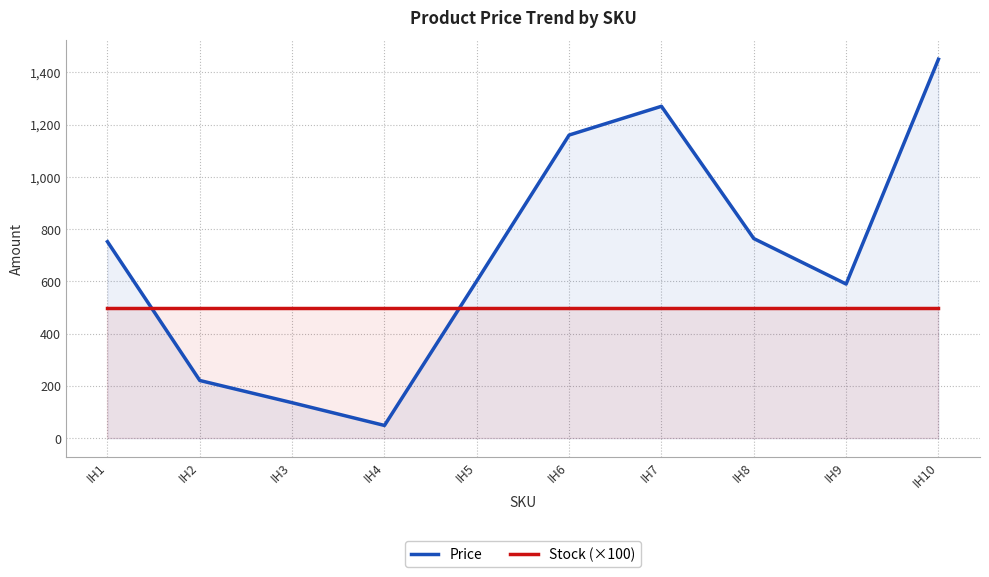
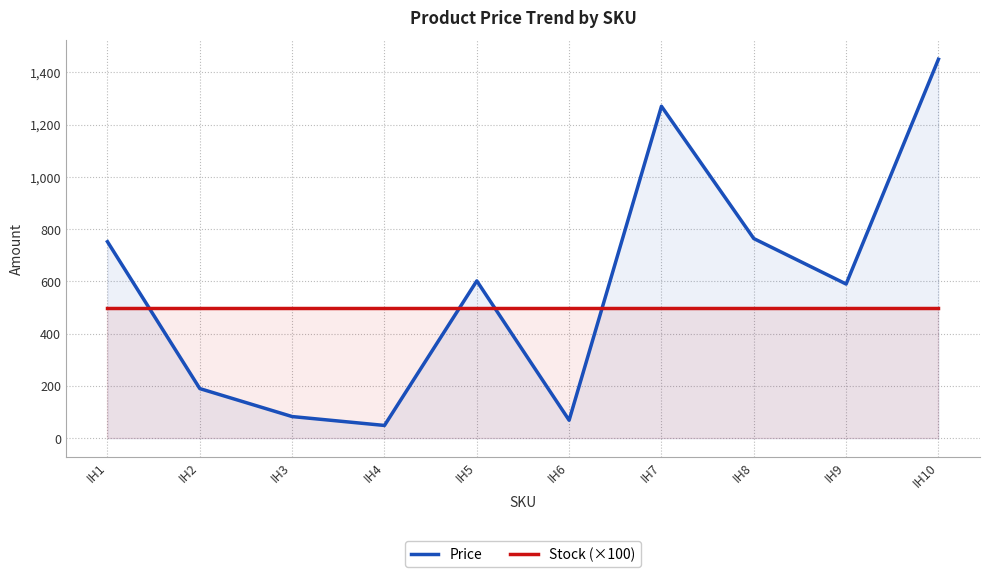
Price, IH2: 220 -> 190
Price, IH3: 140 -> 80
Price, IH6: 1,160 -> 70
